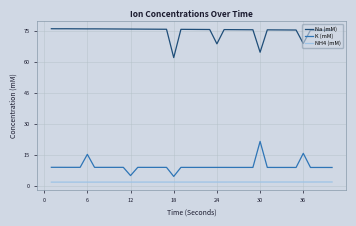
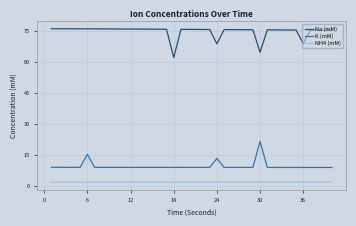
K (mM), 12: 5 -> 9
K (mM), 18: 5 -> 9
K (mM), 24: 9 -> 13
K (mM), 36: 16 -> 9
